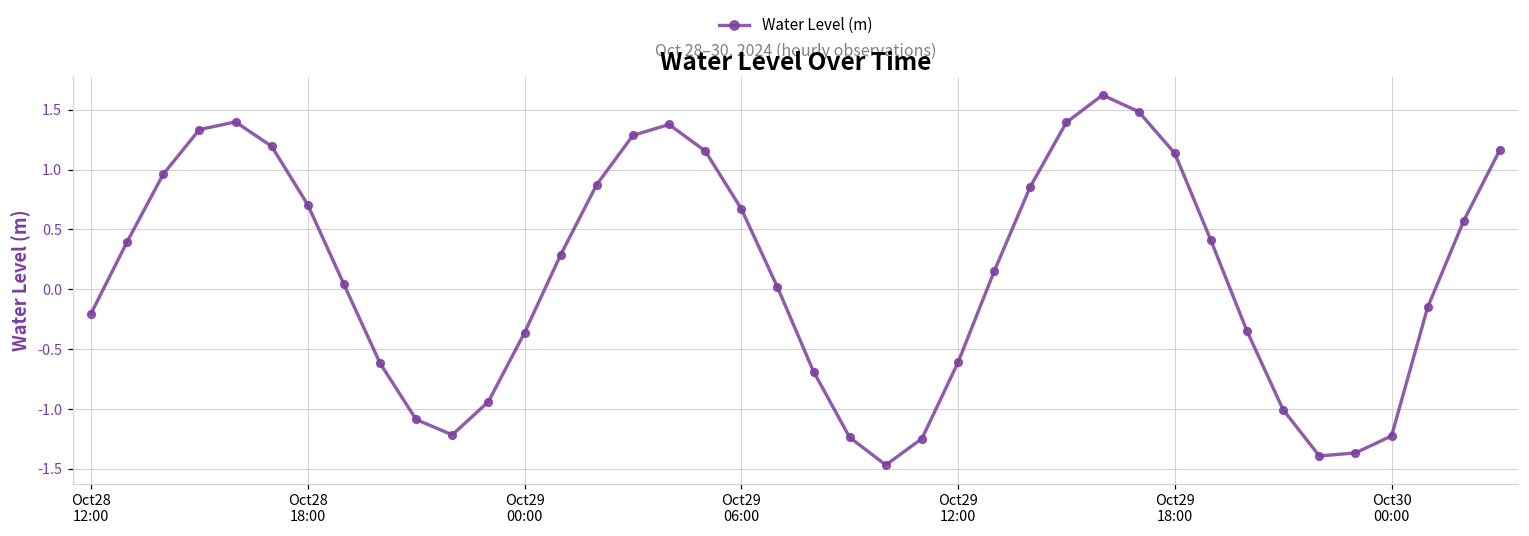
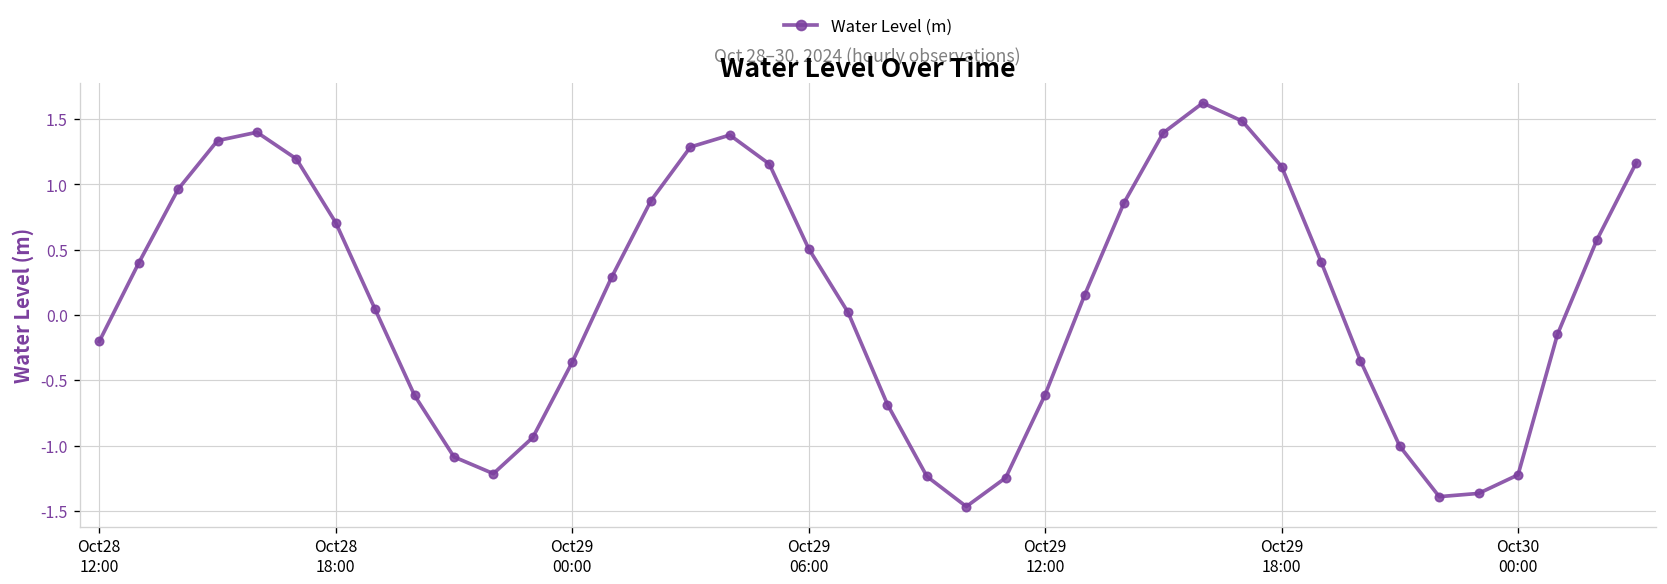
Oct29 06:00: 0.67 -> 0.51
